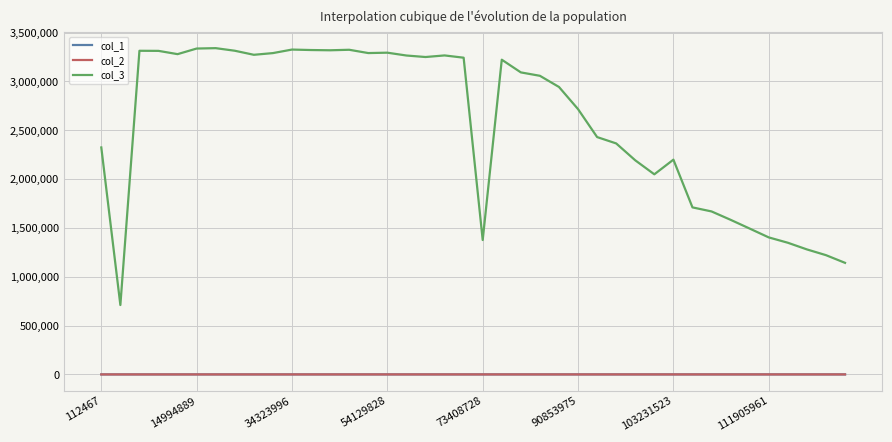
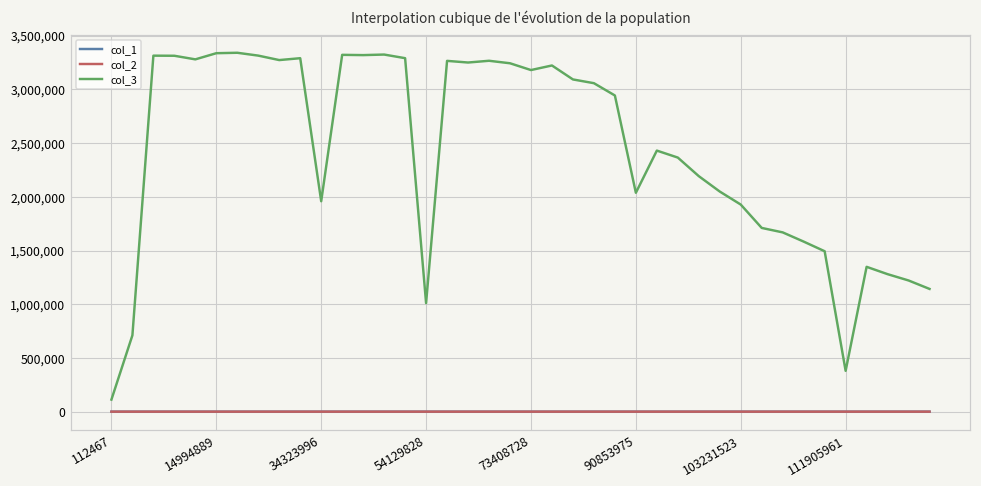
col_3, 112467: 2,300,000 -> 100,000
col_3, 34323996: 3,300,000 -> 2,000,000
col_3, 54129828: 3,300,000 -> 1,000,000
col_3, 73408728: 1,400,000 -> 3,200,000
col_3, 90853975: 2,700,000 -> 2,000,000
col_3, 103231523: 2,200,000 -> 1,900,000
col_3, 111905961: 1,400,000 -> 400,000
